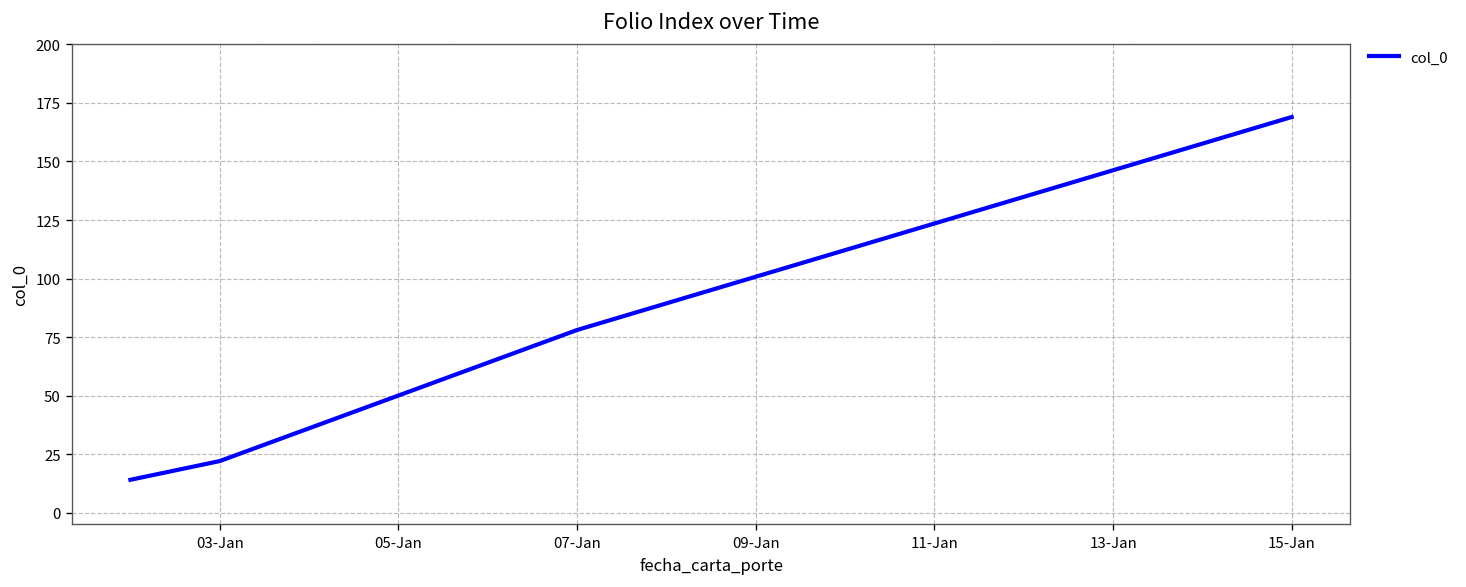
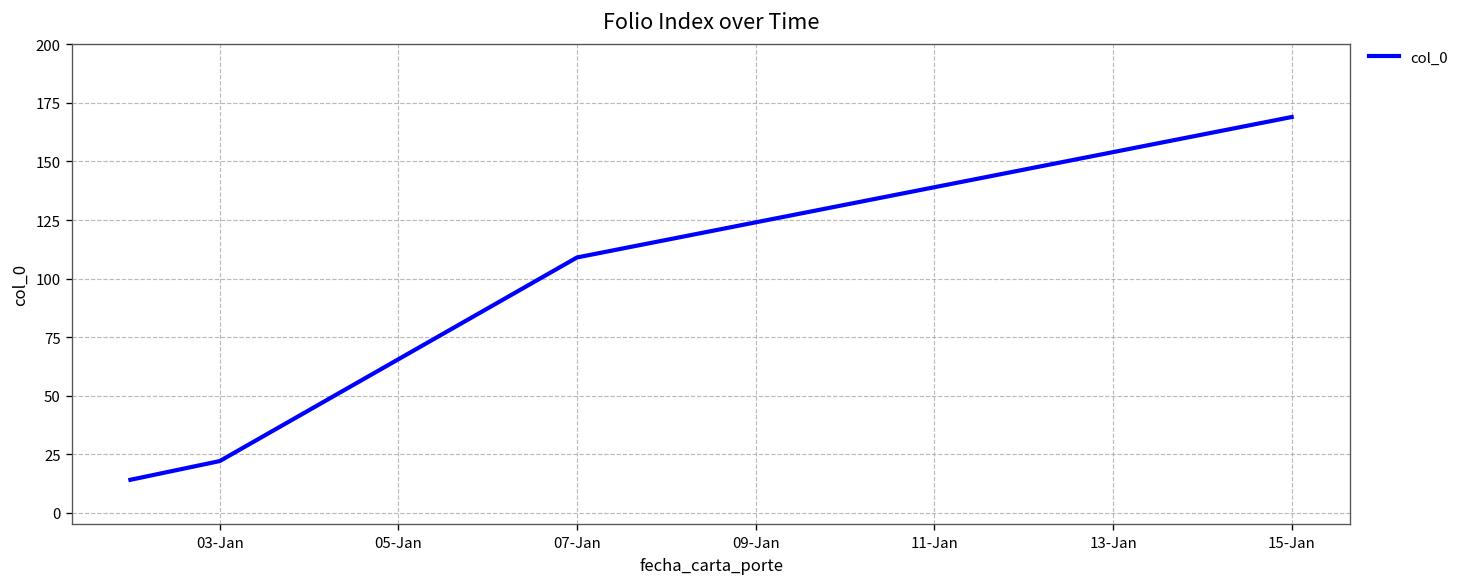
07-Jan: 78 -> 109
